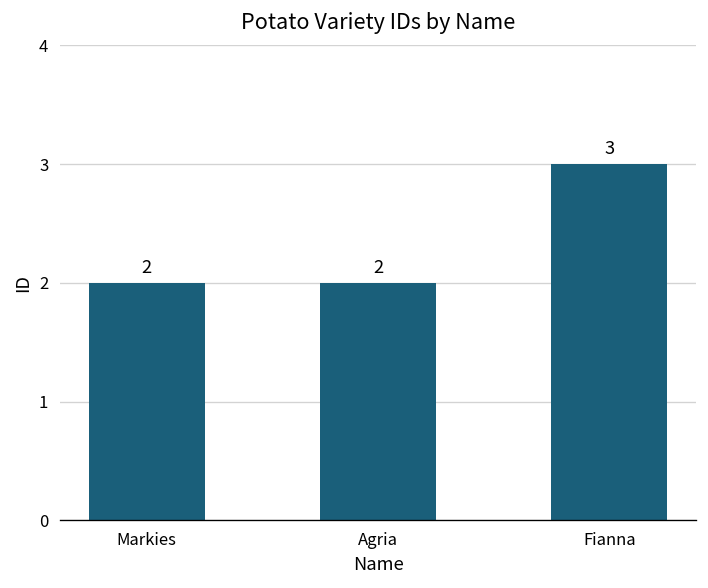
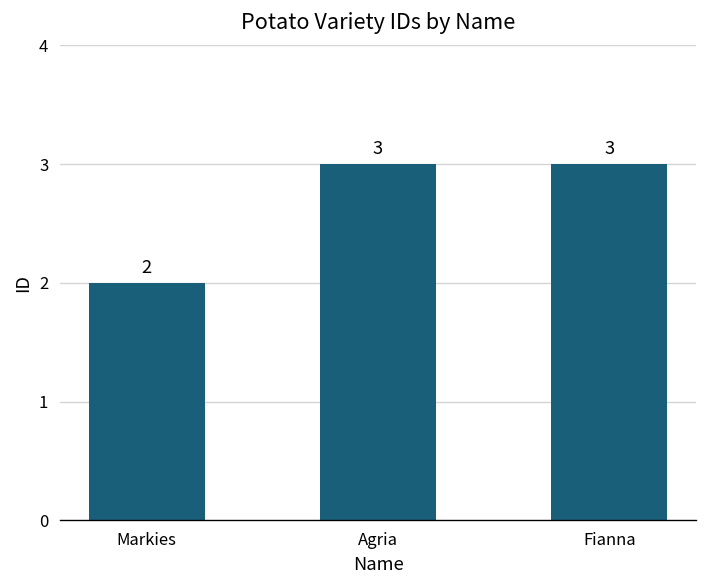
Agria: 2 -> 3
